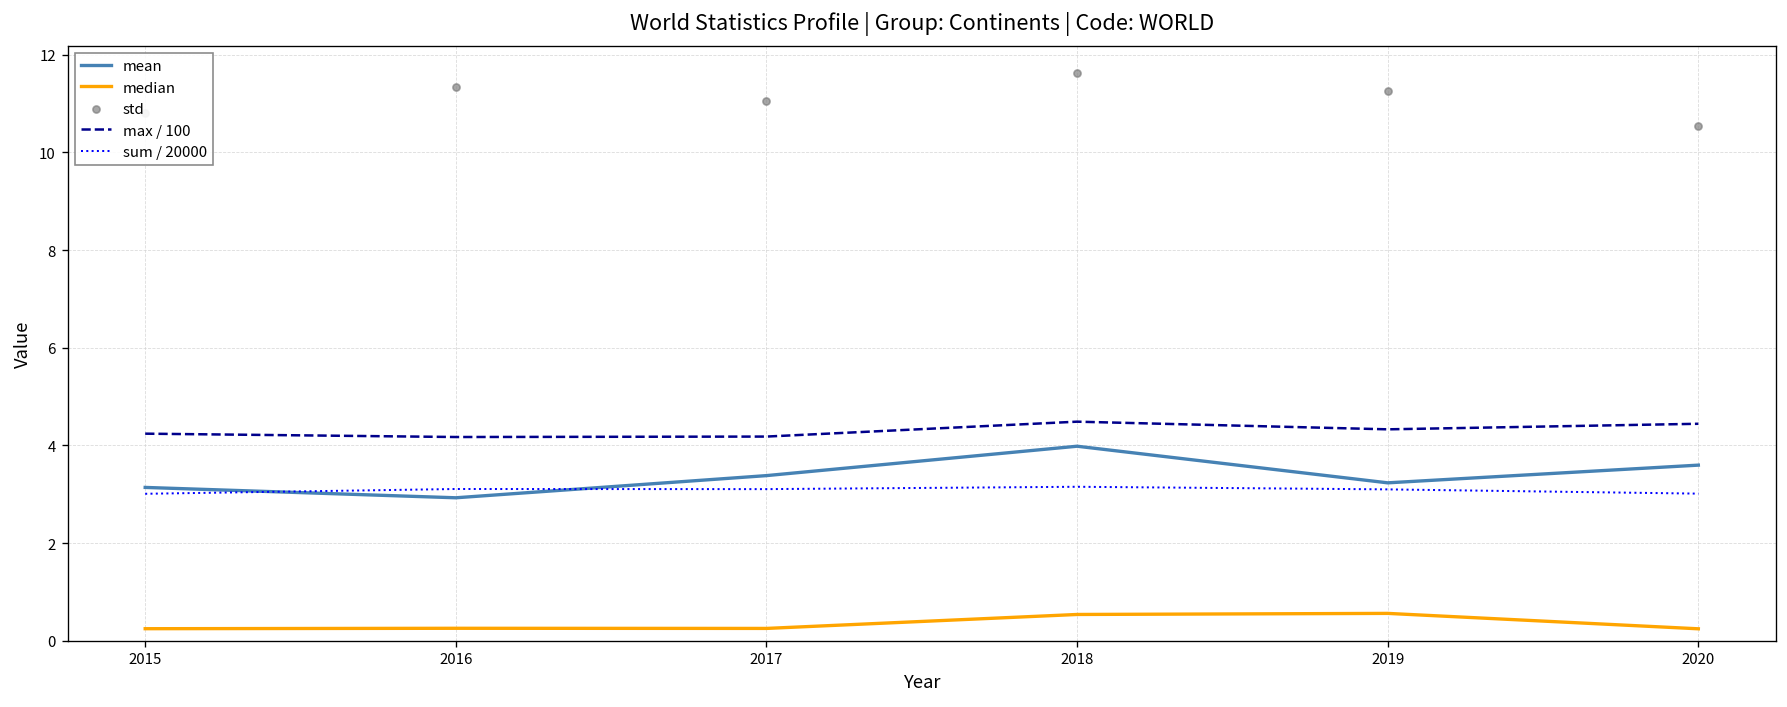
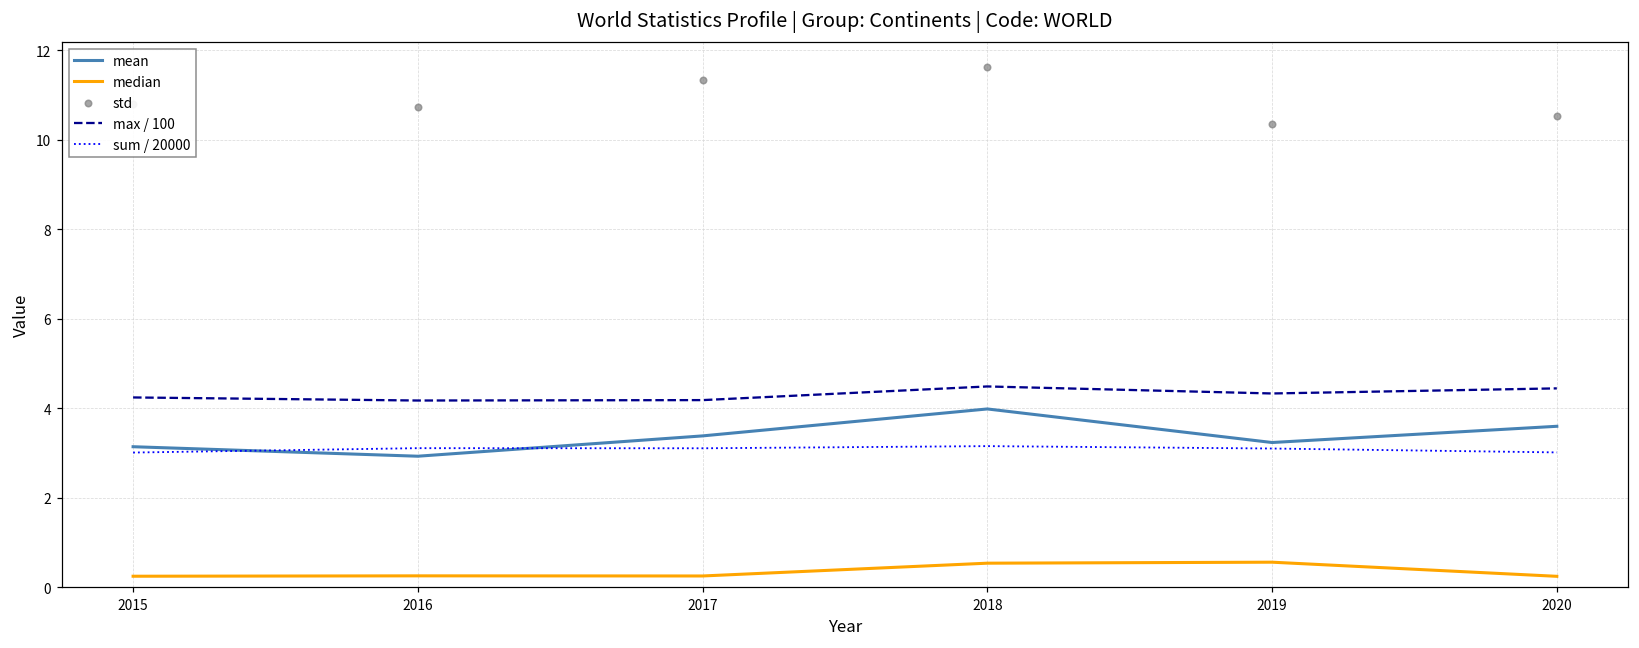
std, 2016: 11.3 -> 10.7
std, 2017: 11.1 -> 11.3
std, 2019: 11.3 -> 10.4
